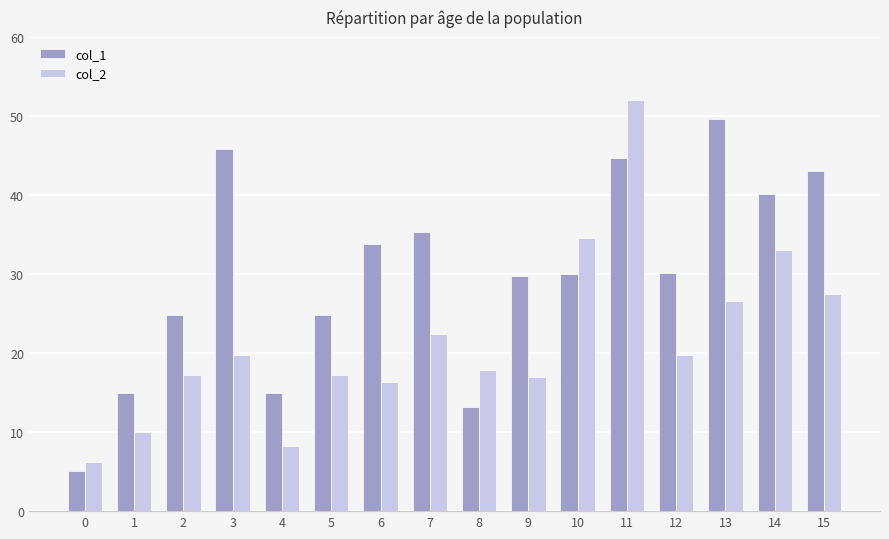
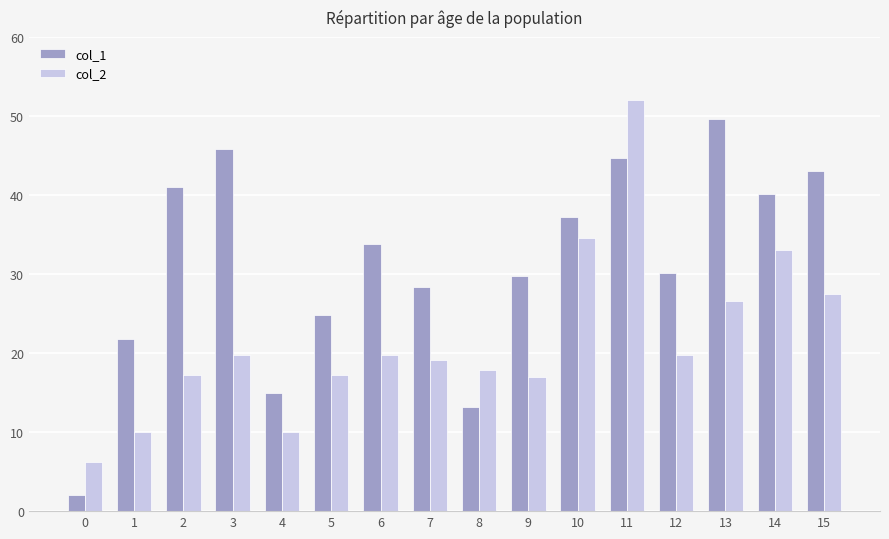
col_1, 0: 5 -> 2
col_1, 1: 15 -> 22
col_1, 2: 25 -> 41
col_2, 4: 8 -> 10
col_2, 6: 16 -> 20
col_1, 7: 35 -> 28
col_2, 7: 22 -> 19
col_1, 10: 30 -> 37
